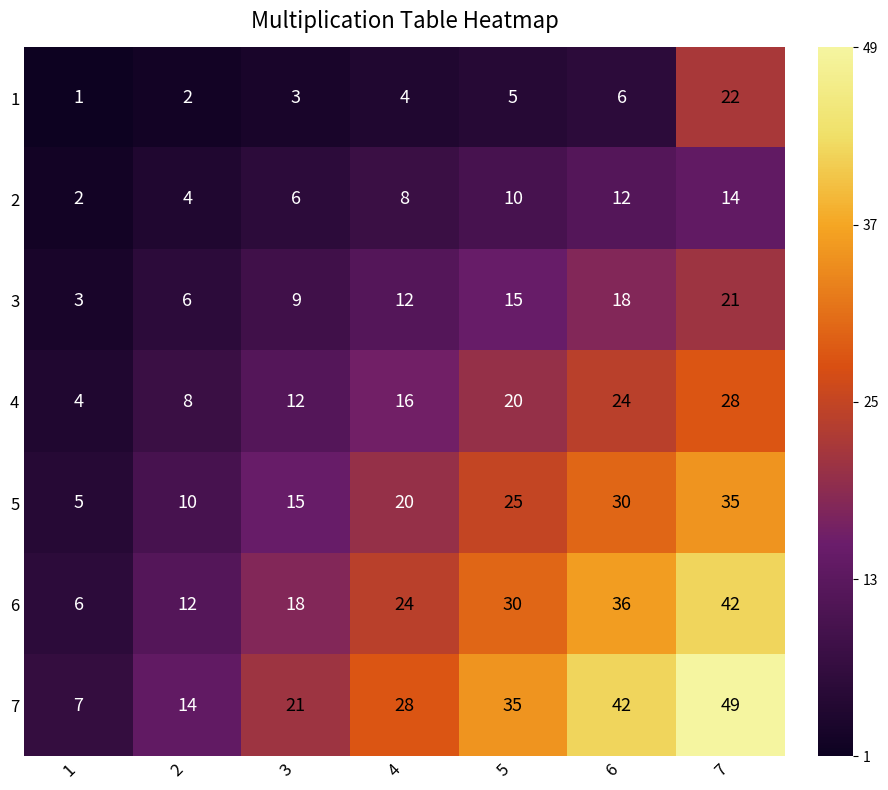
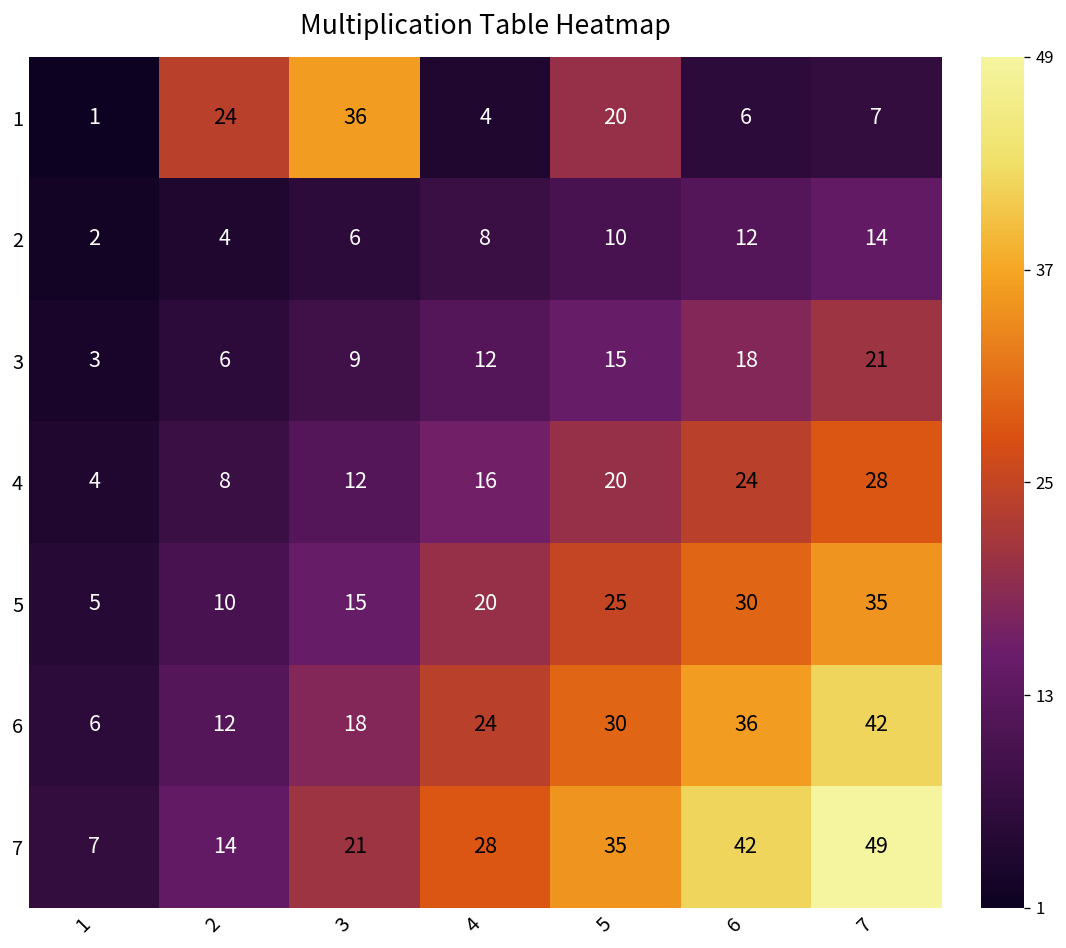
1, 2: 2 -> 24
1, 3: 3 -> 36
1, 5: 5 -> 20
1, 7: 22 -> 7
